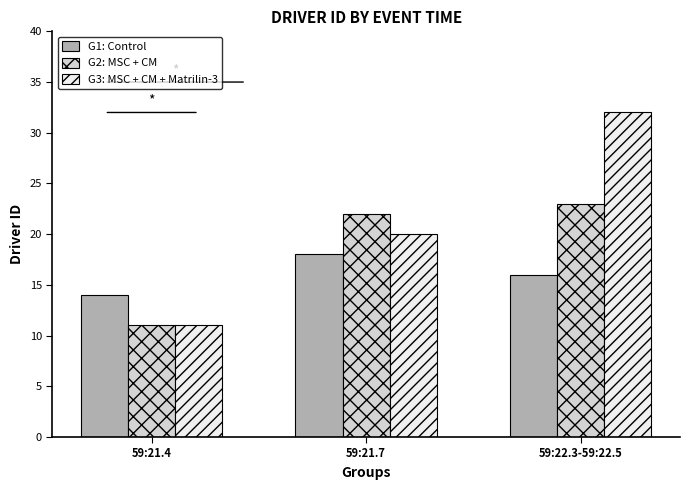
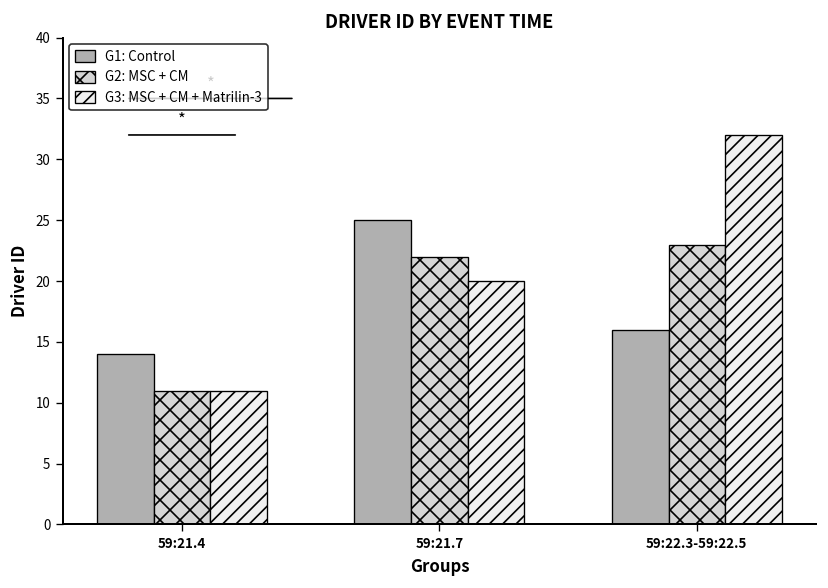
G1: Control, 59:21.7: 18 -> 25
